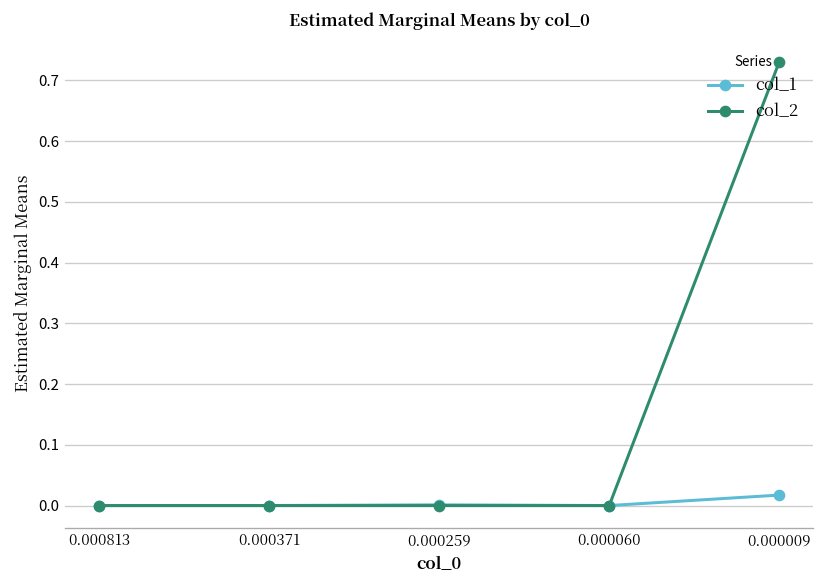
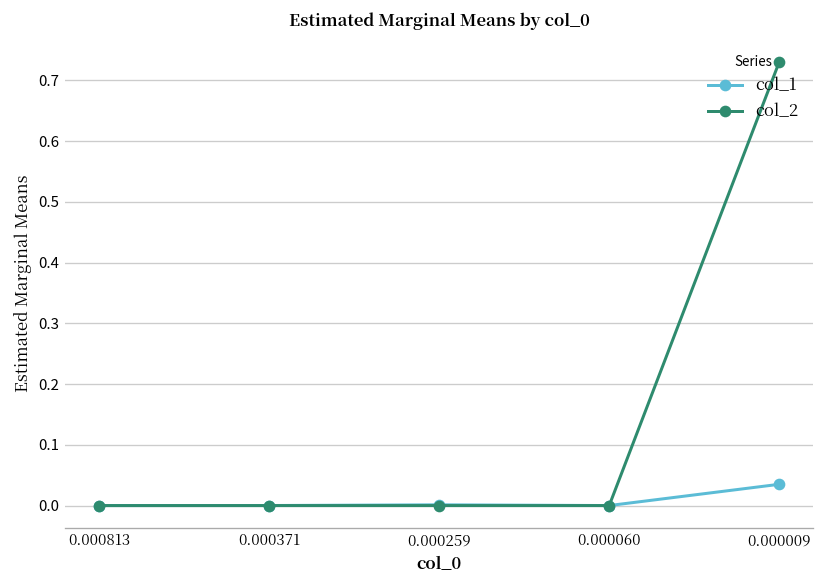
col_1, 0.000009: 0.02 -> 0.04
